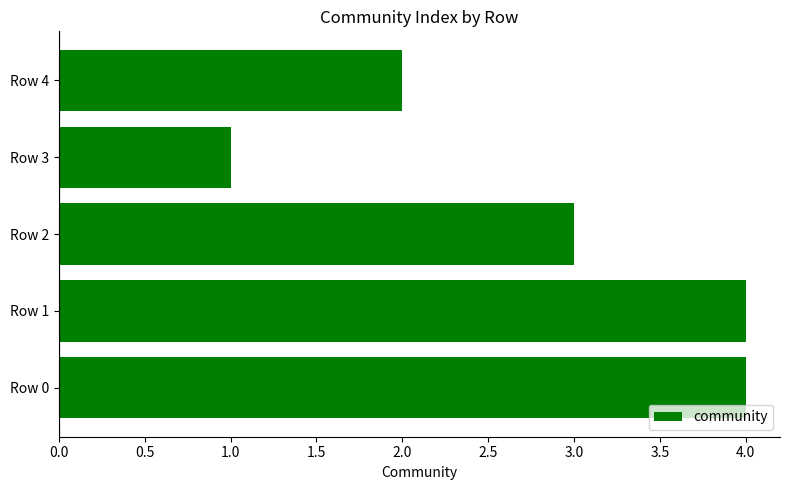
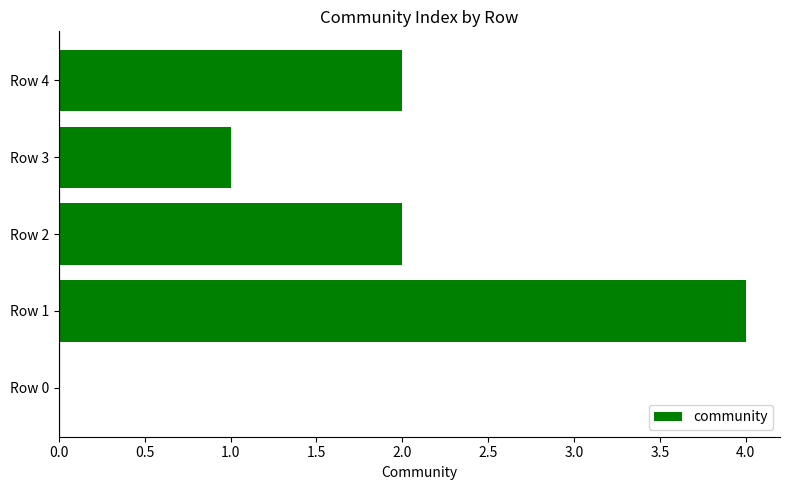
Row 2: 3 -> 2
Row 0: 4 -> 0
